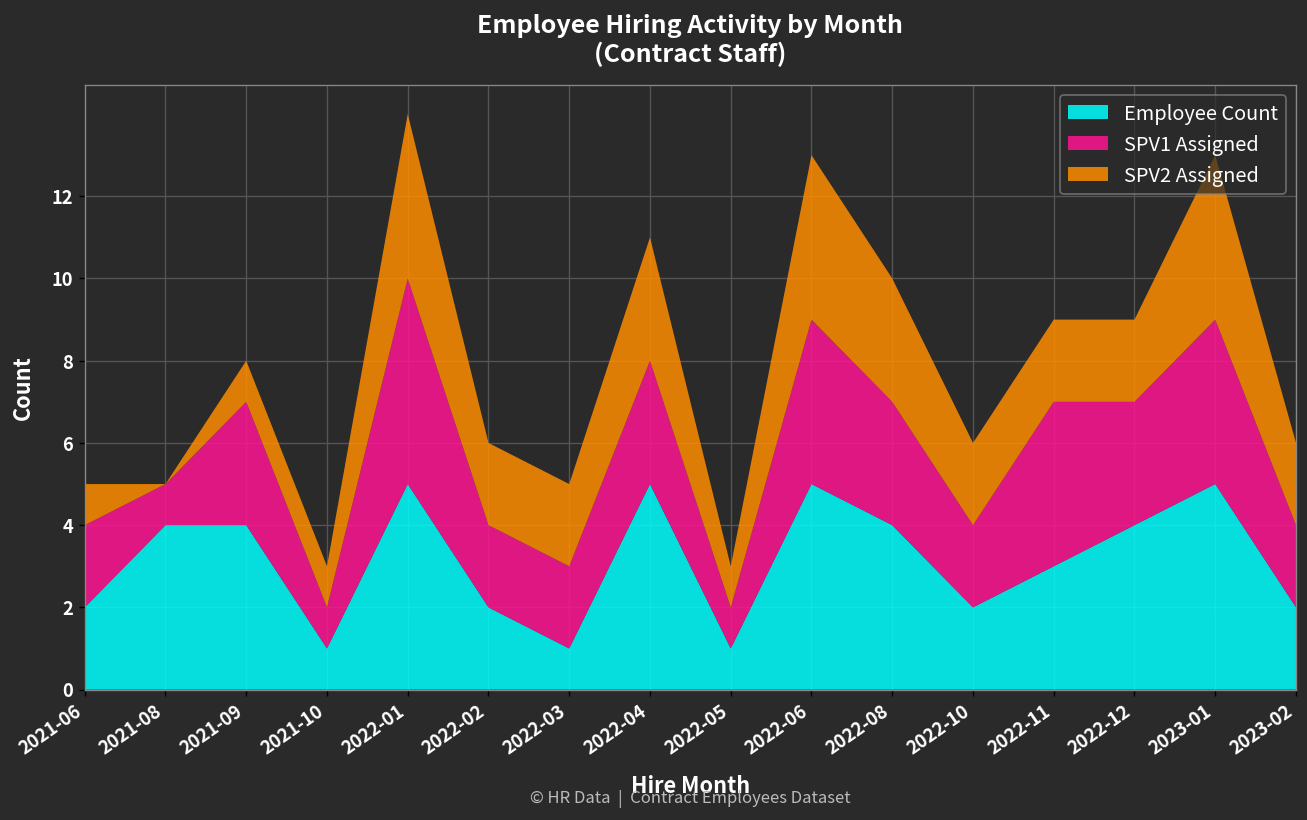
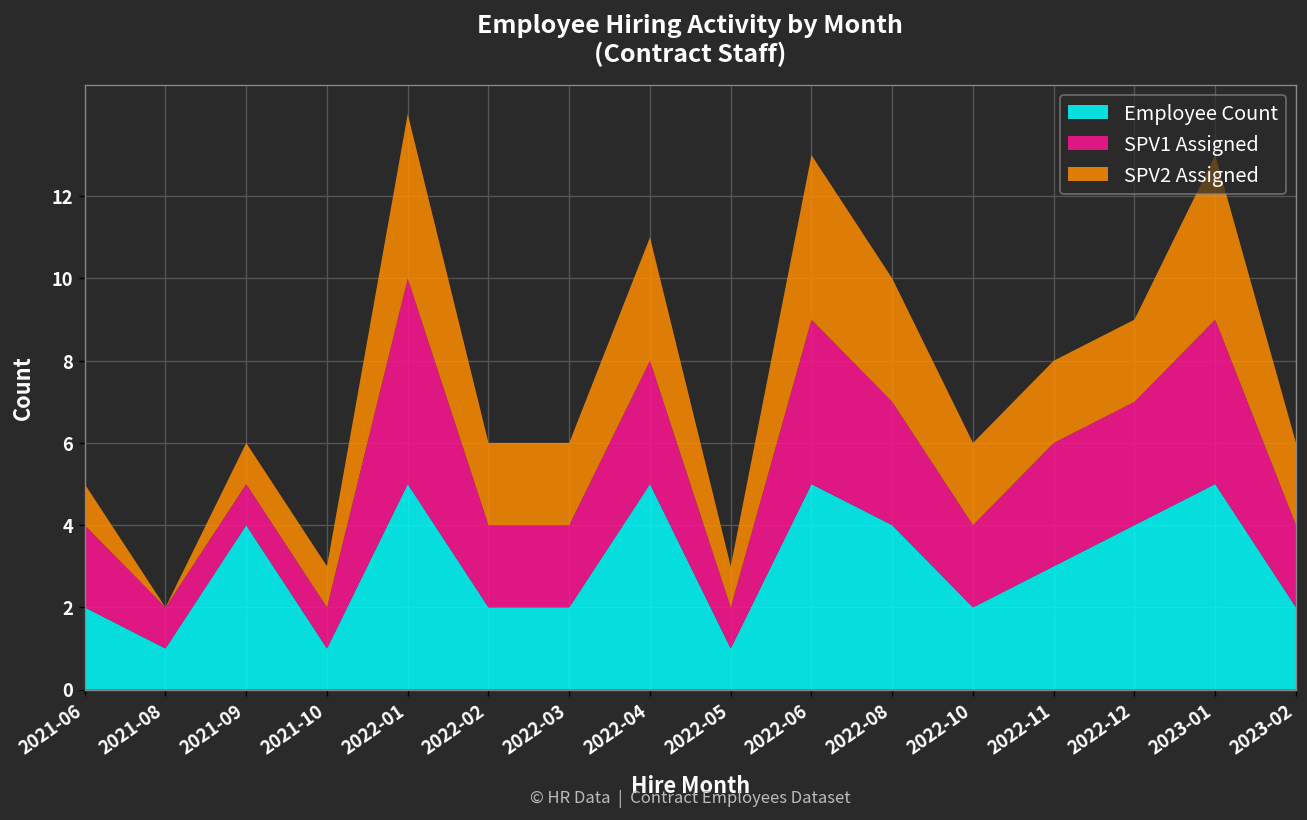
Employee Count, 2021-08: 4 -> 1
SPV1 Assigned, 2021-09: 3 -> 1
Employee Count, 2022-03: 1 -> 2
SPV1 Assigned, 2022-11: 4 -> 3
